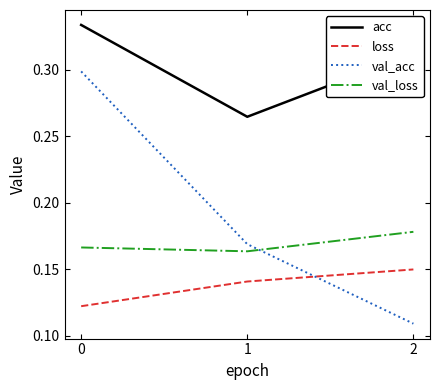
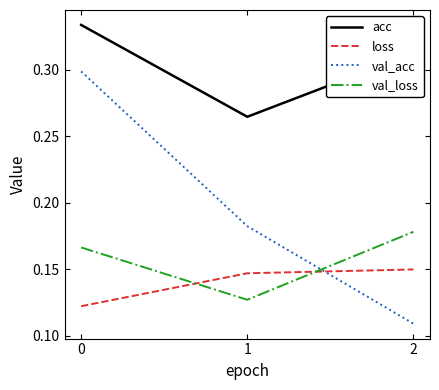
loss, 1: 0.141 -> 0.147
val_acc, 1: 0.169 -> 0.182
val_loss, 1: 0.164 -> 0.127
